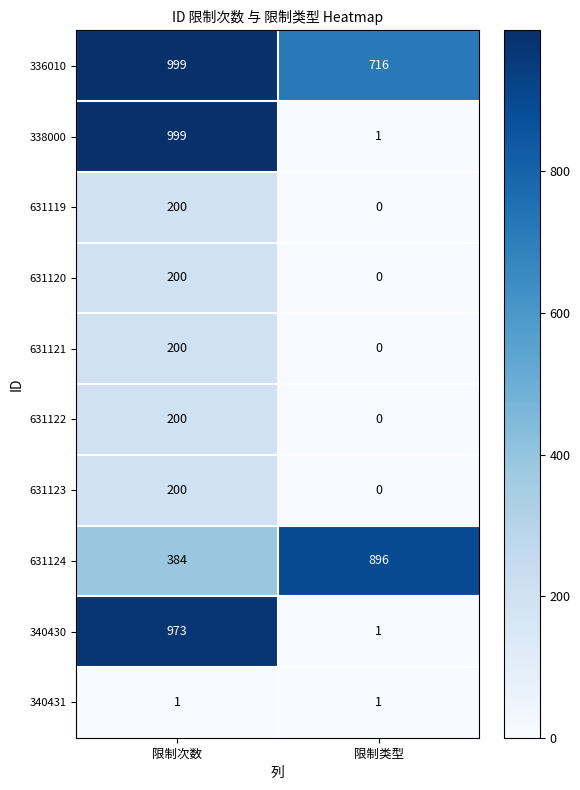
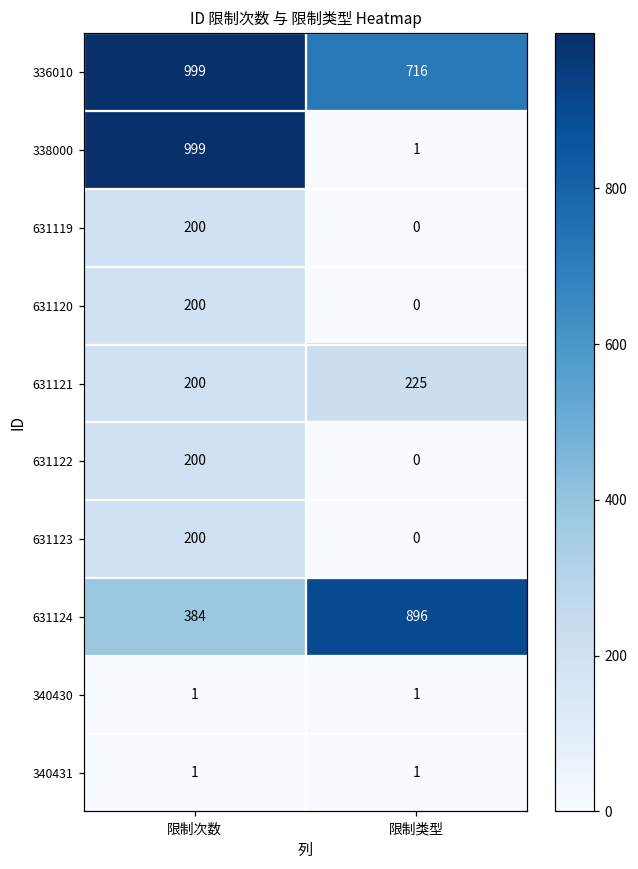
631121, 限制类型: 0 -> 225
340430, 限制次数: 973 -> 1
